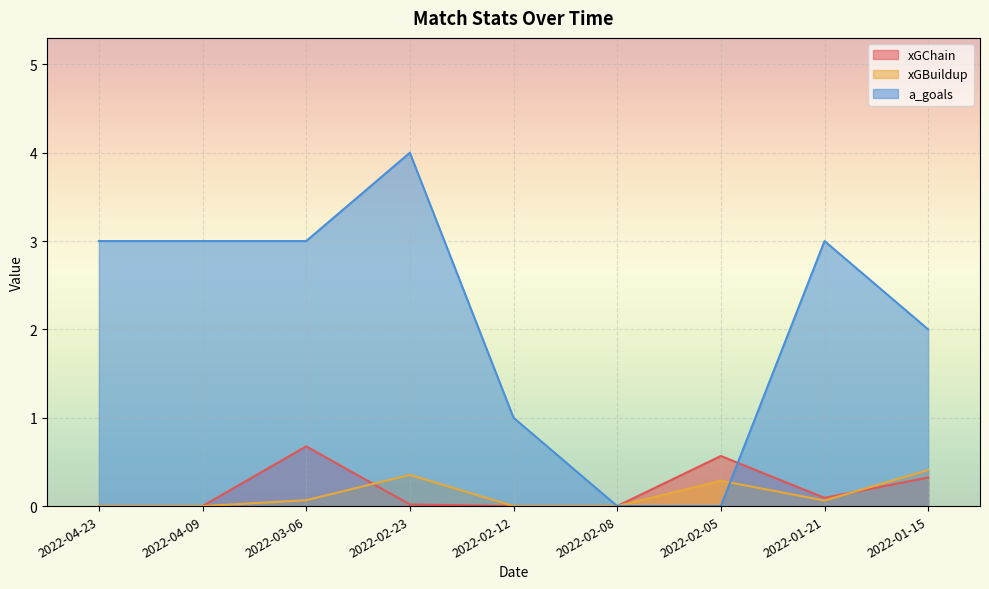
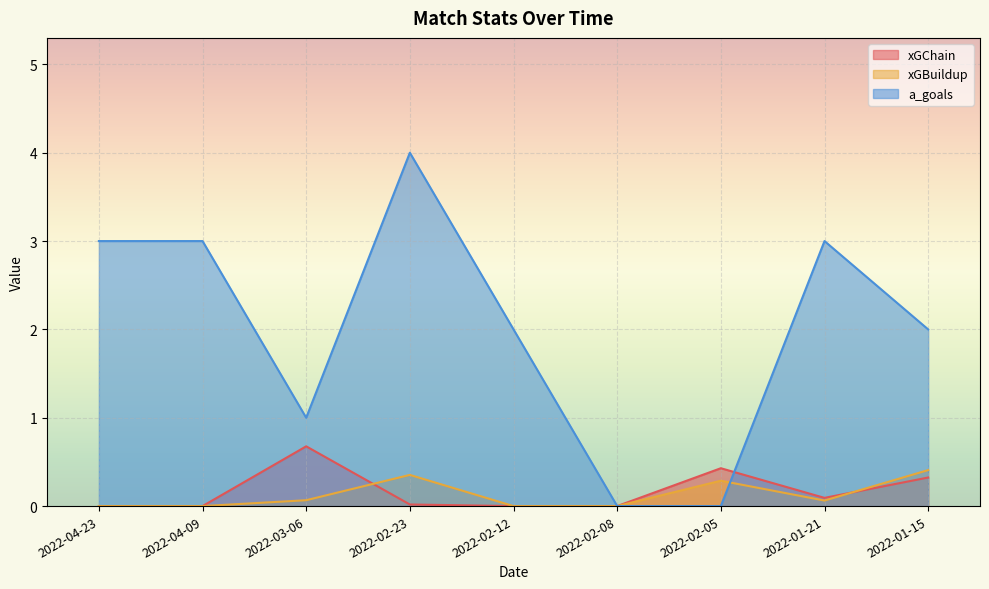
a_goals, 2022-03-06: 3 -> 1
a_goals, 2022-02-12: 1 -> 2
xGChain, 2022-02-05: 0.6 -> 0.4
